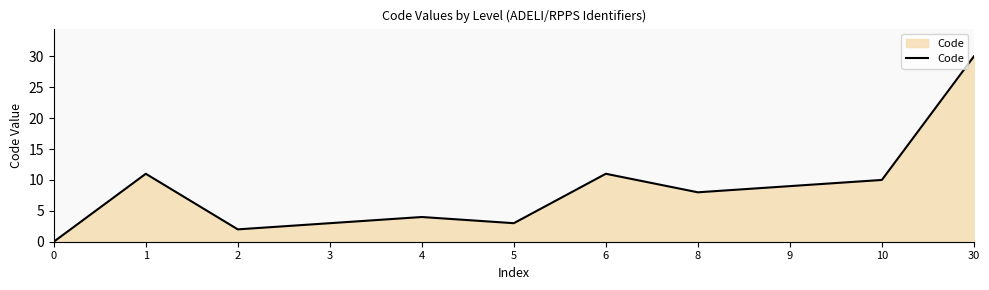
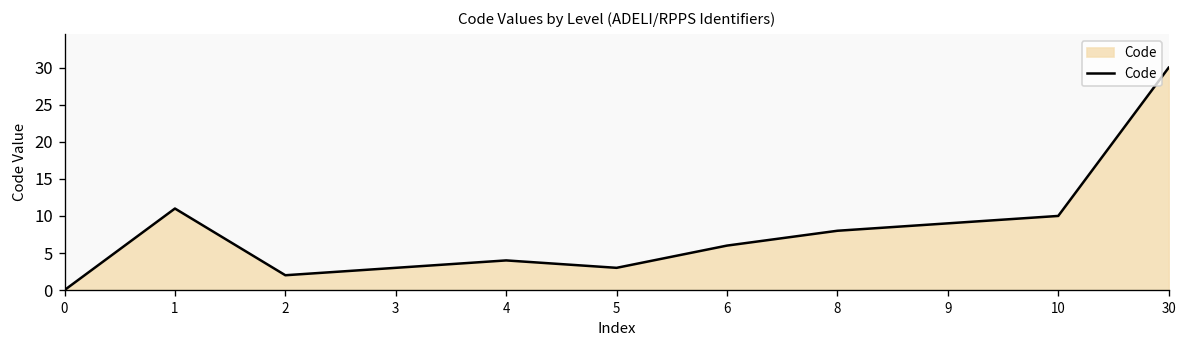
6: 11 -> 6
